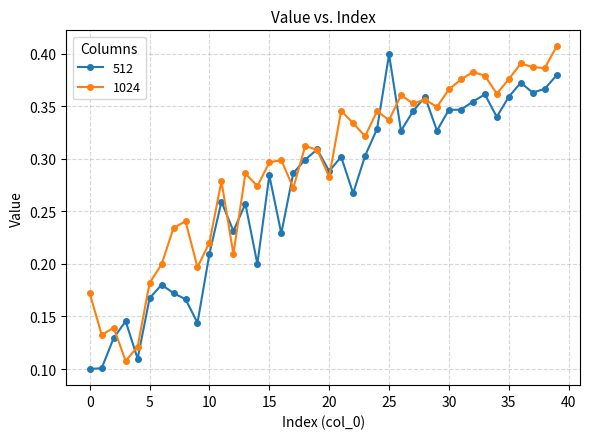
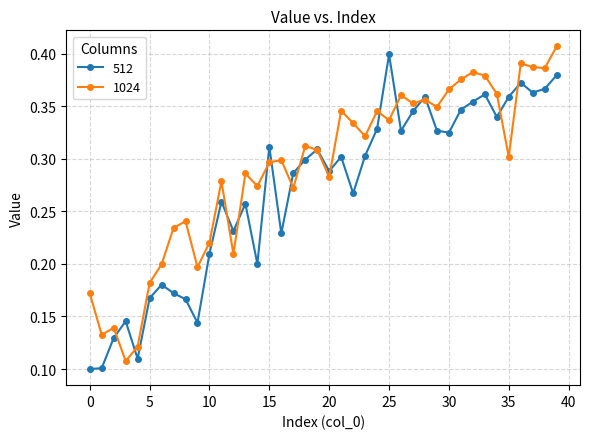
512, 15: 0.284 -> 0.312
512, 30: 0.347 -> 0.325
1024, 35: 0.376 -> 0.302
